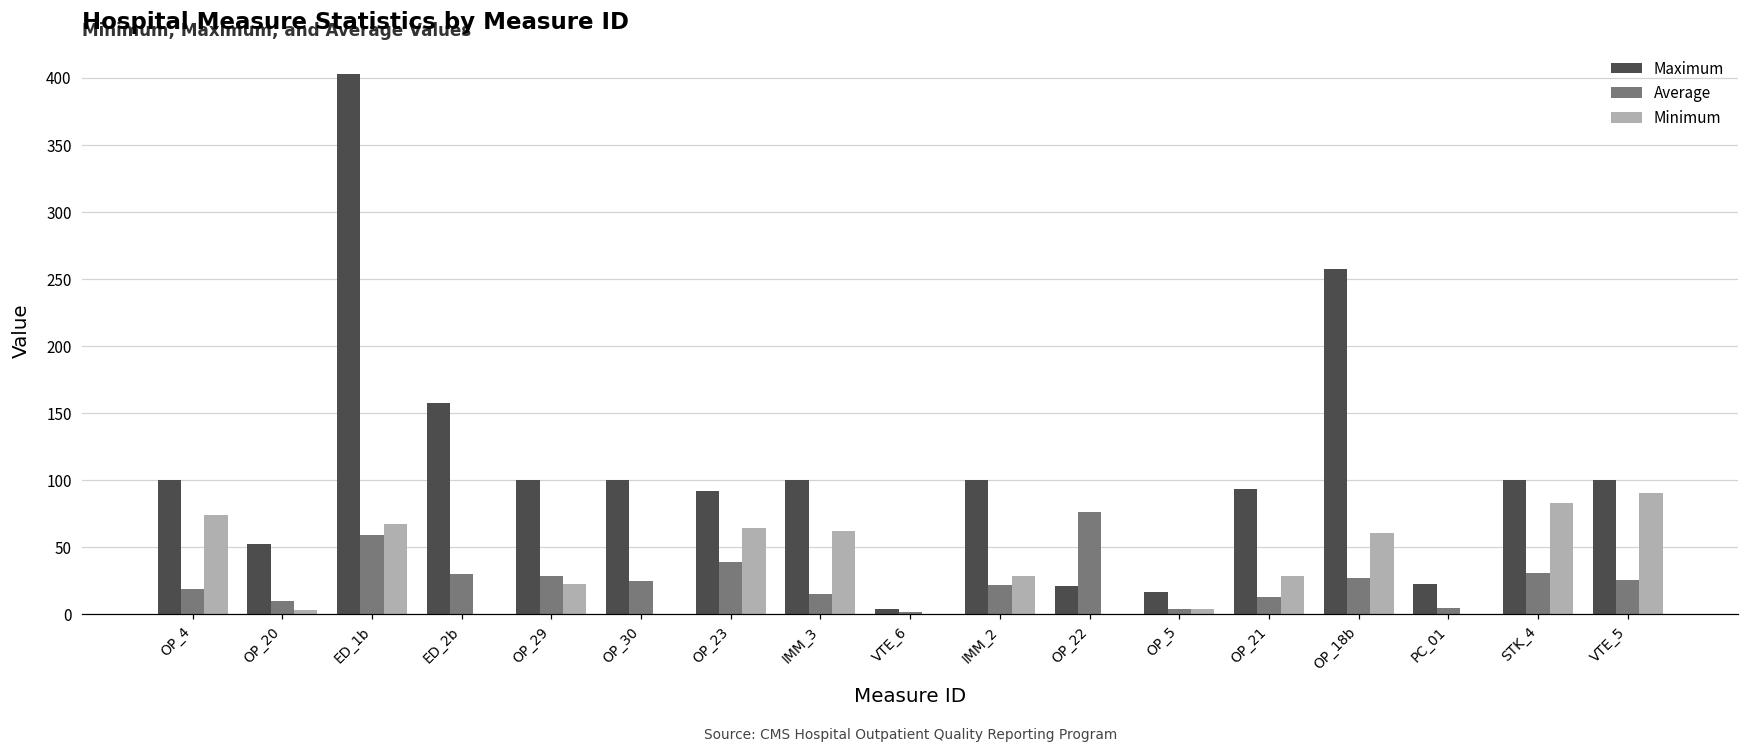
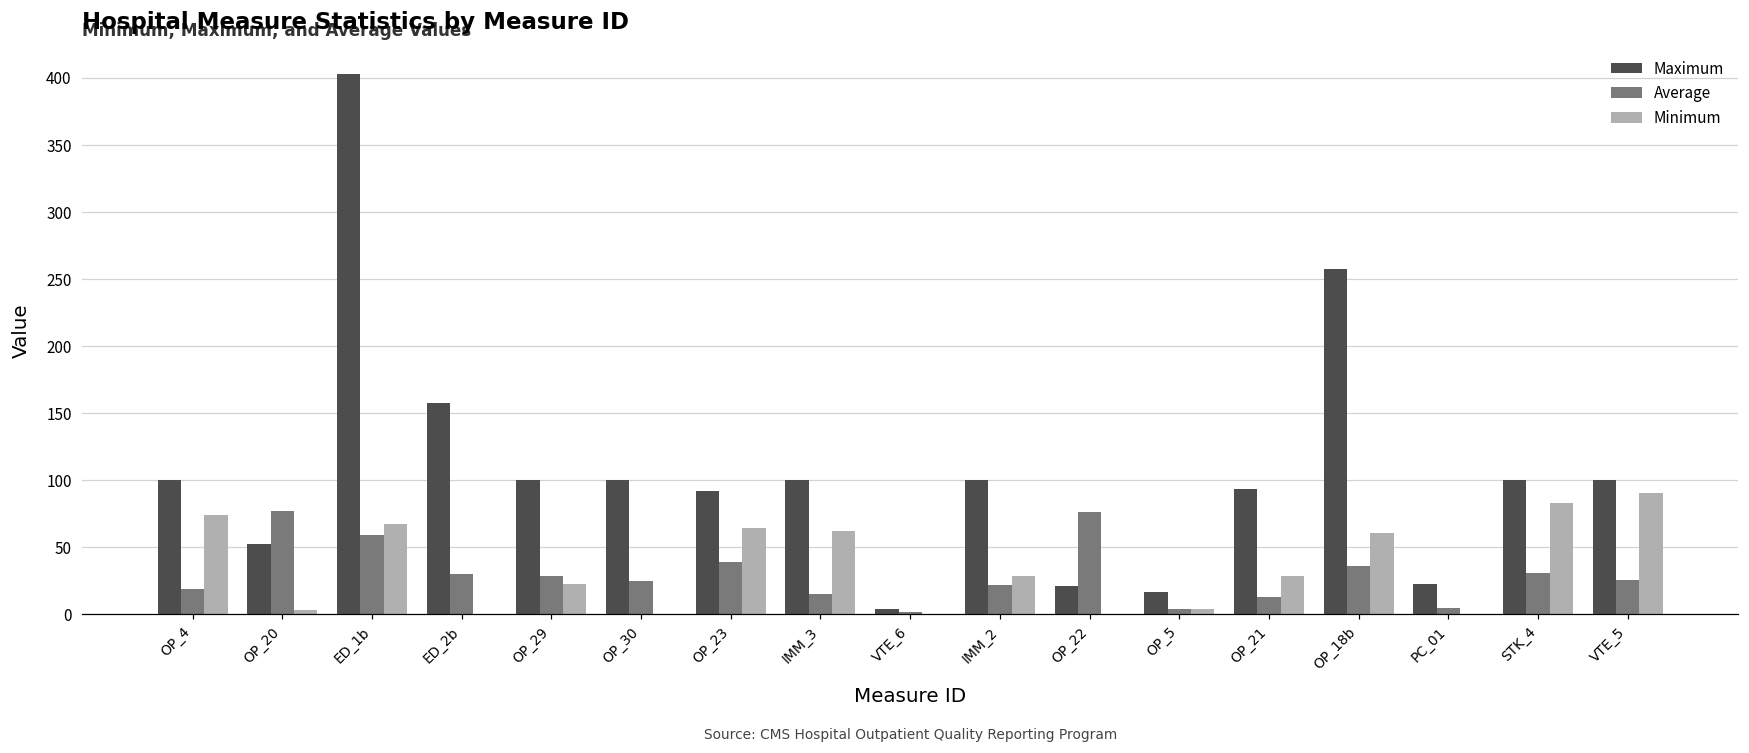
Average, OP_20: 10 -> 77
Average, OP_18b: 27 -> 35
